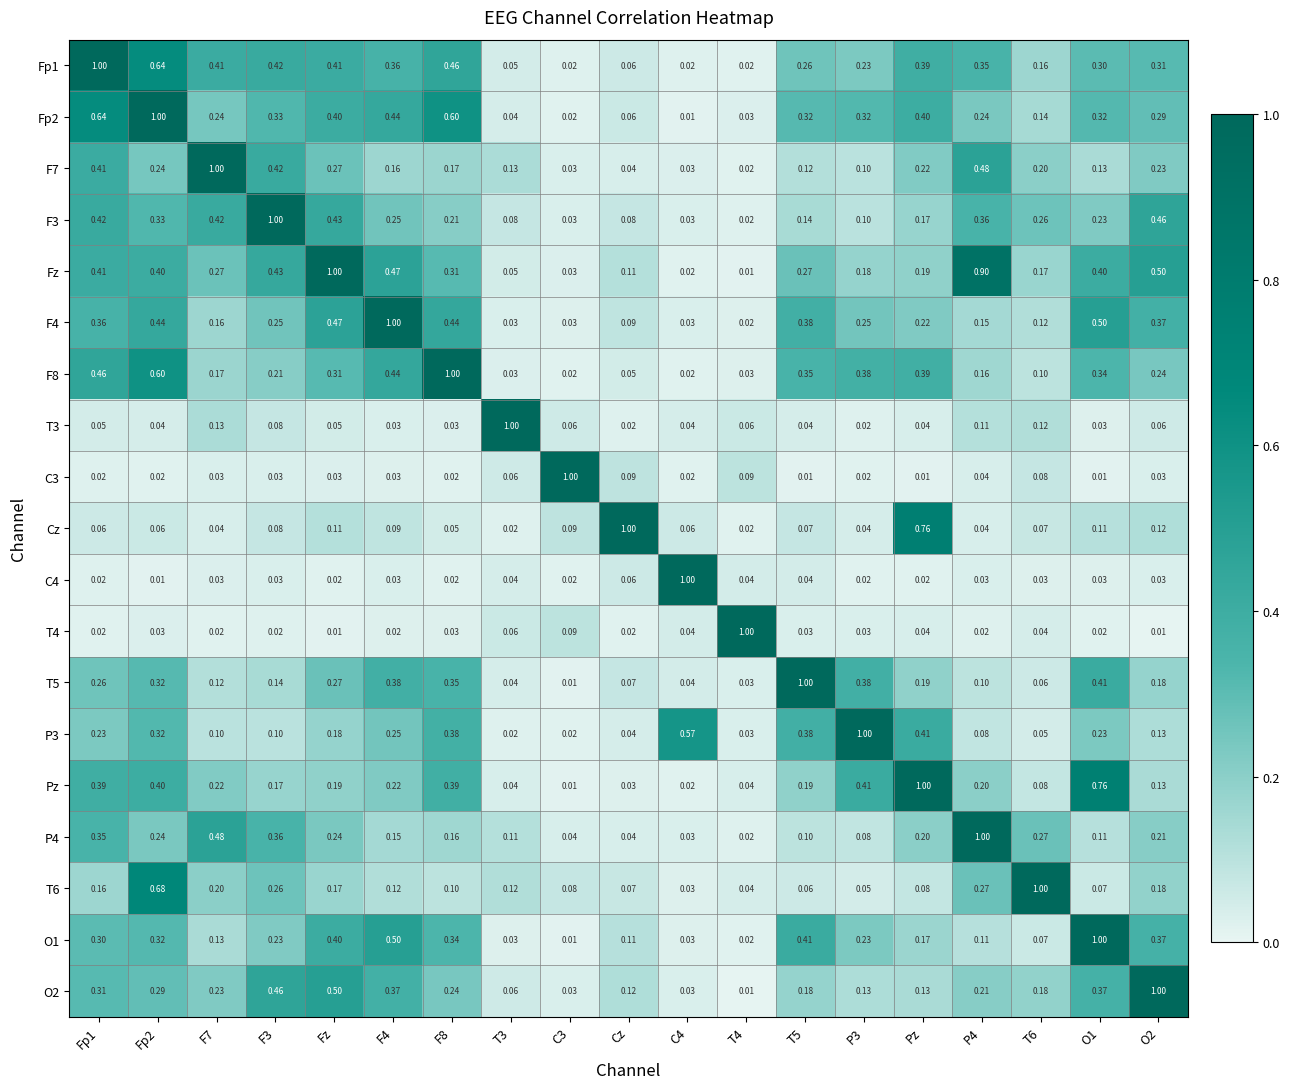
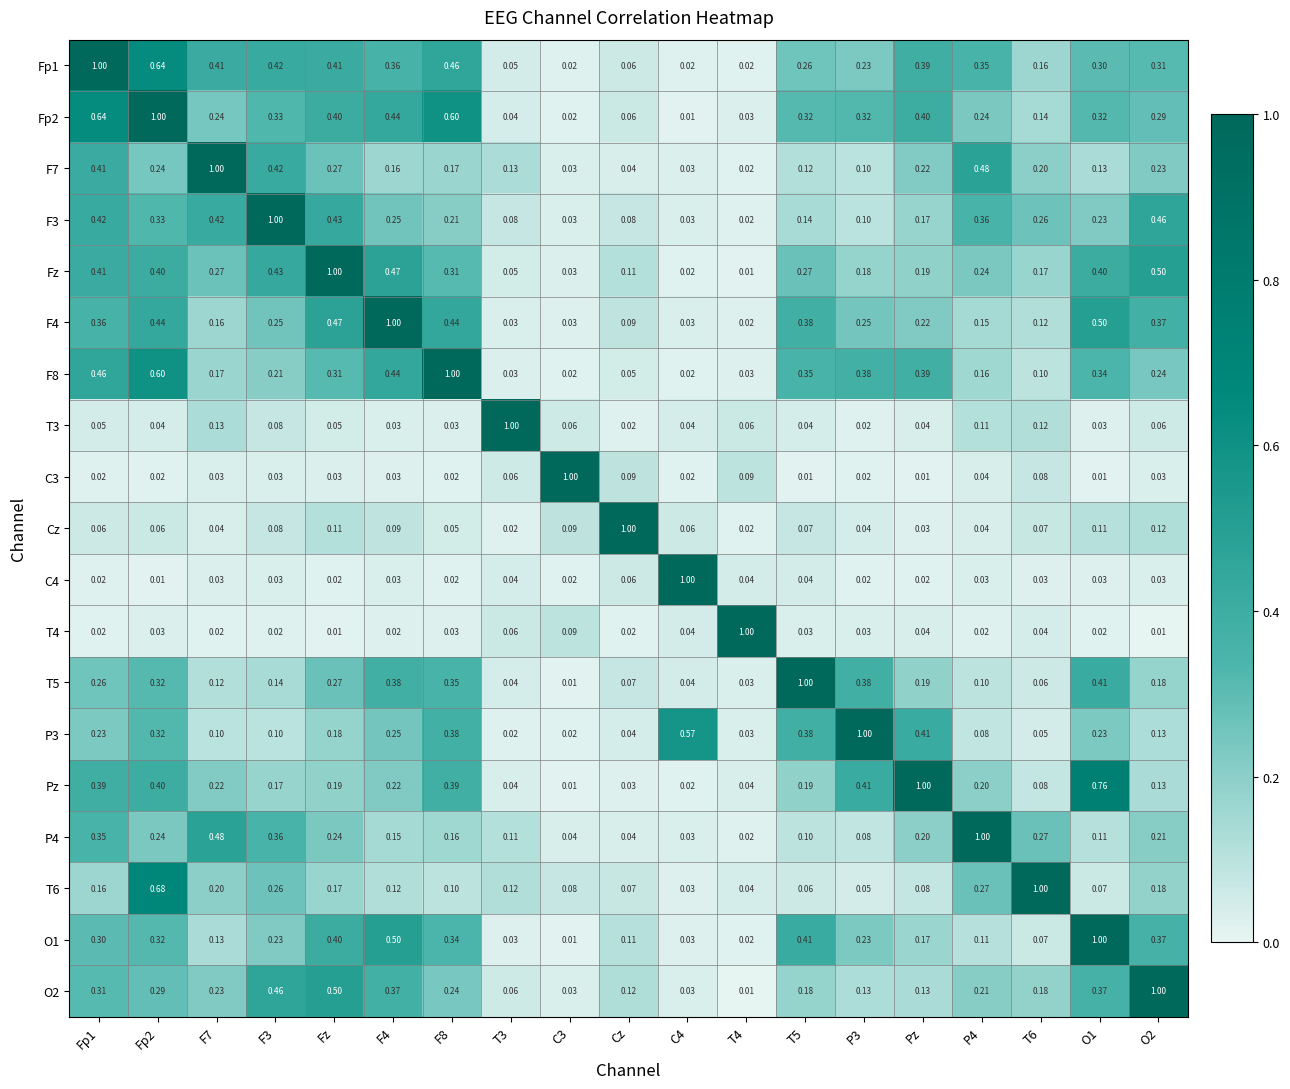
Fz, P4: 0.90 -> 0.24
Cz, Pz: 0.76 -> 0.03
